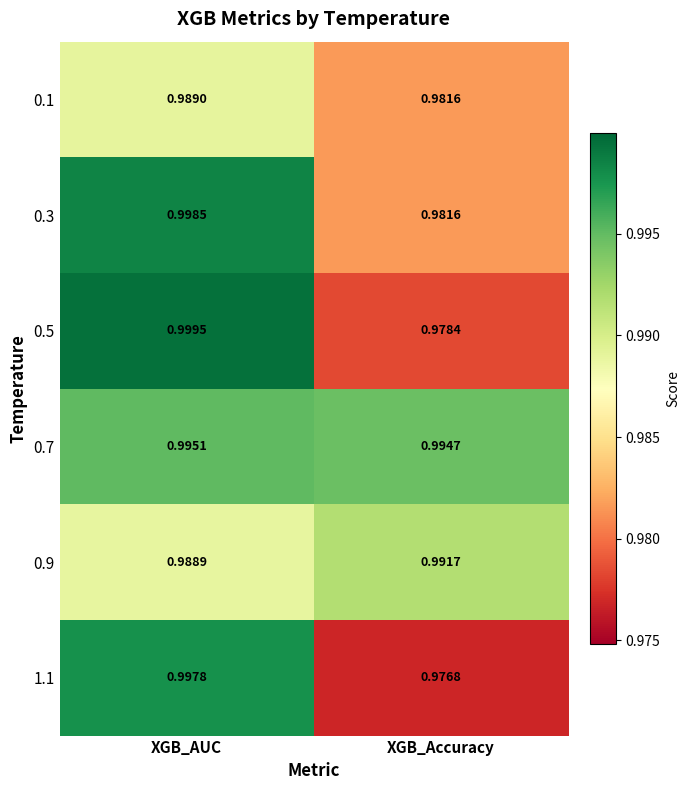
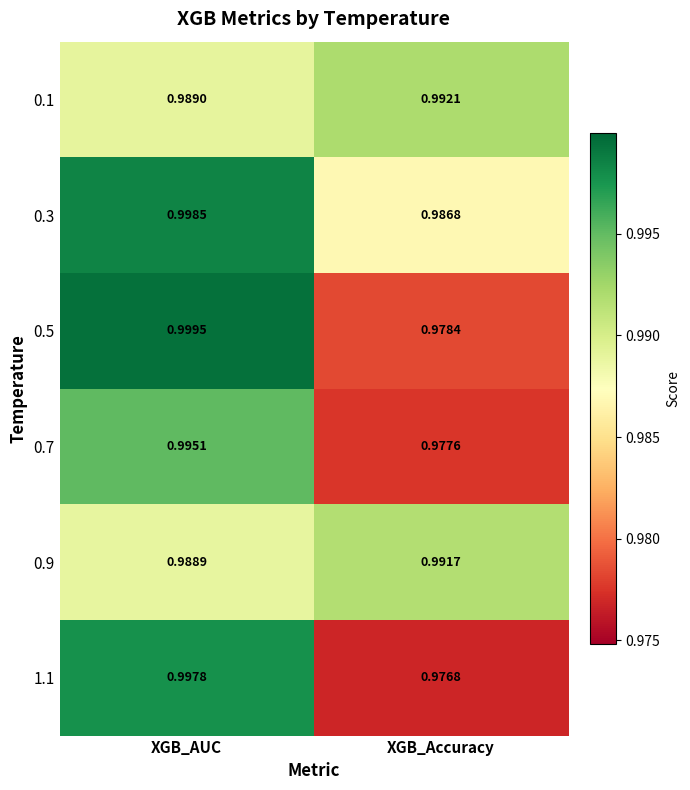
0.1, XGB_Accuracy: 0.9816 -> 0.9921
0.3, XGB_Accuracy: 0.9816 -> 0.9868
0.7, XGB_Accuracy: 0.9947 -> 0.9776
